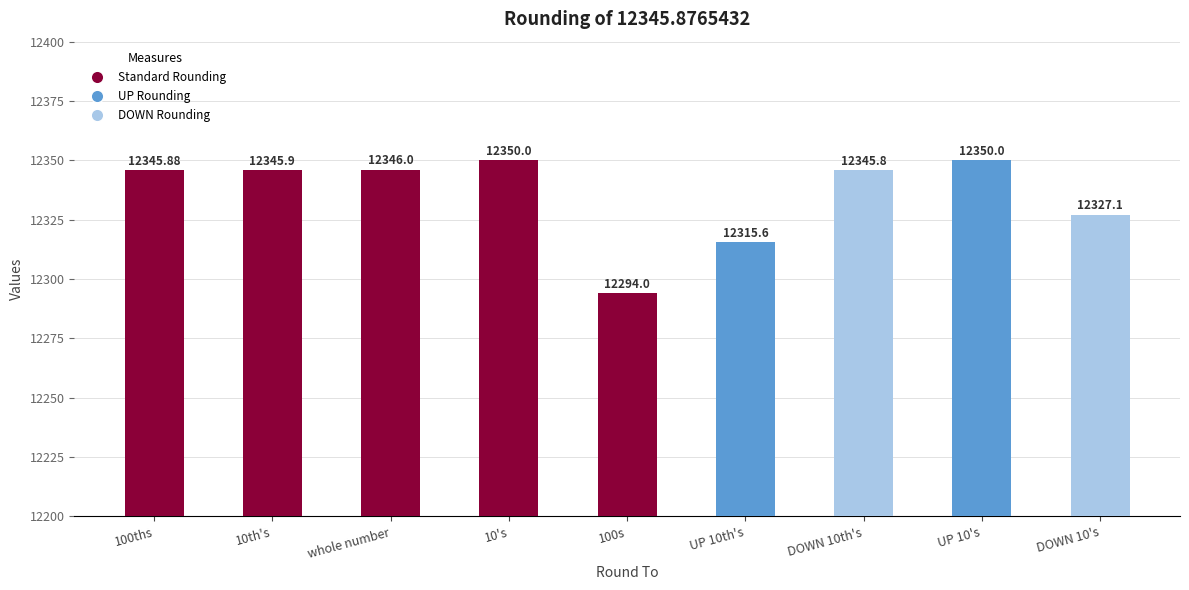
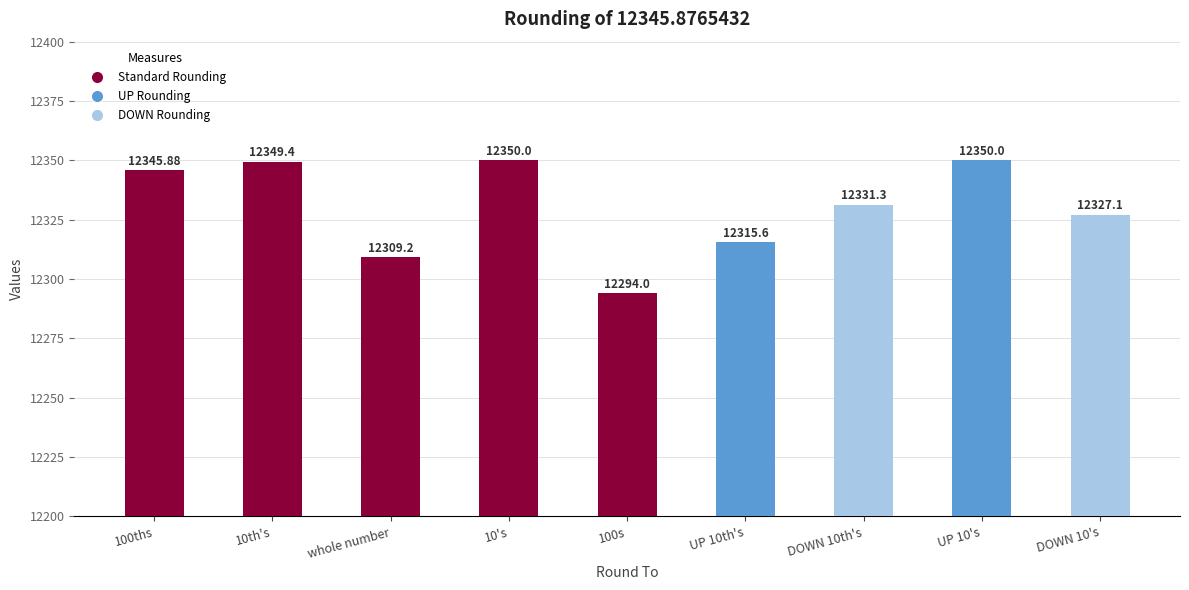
10th's: 12345.9 -> 12349.4
whole number: 12346.0 -> 12309.2
DOWN 10th's: 12345.8 -> 12331.3
